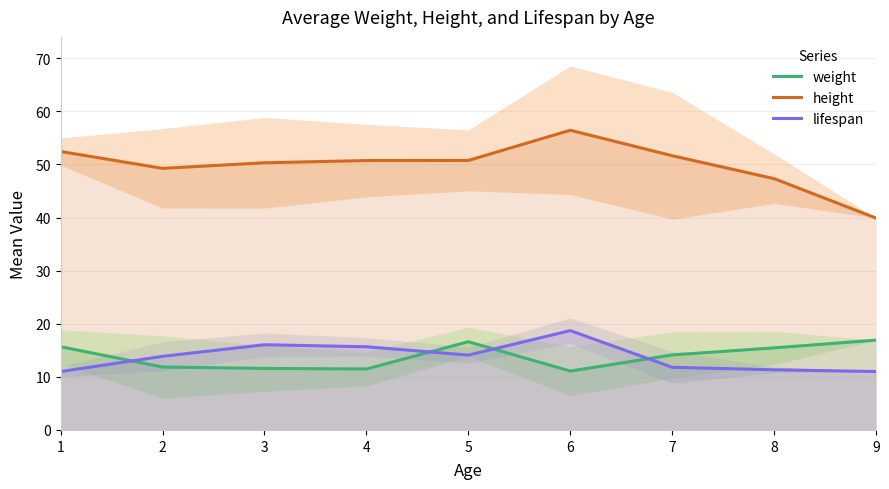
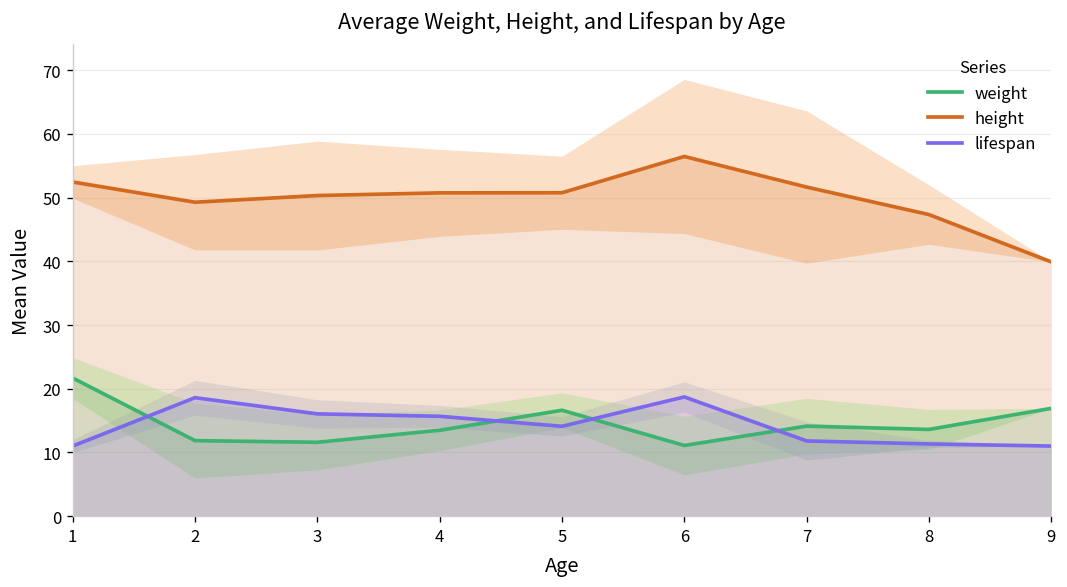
weight, 1: 16 -> 22
lifespan, 2: 14 -> 19
weight, 4: 11 -> 13
weight, 8: 15 -> 14
